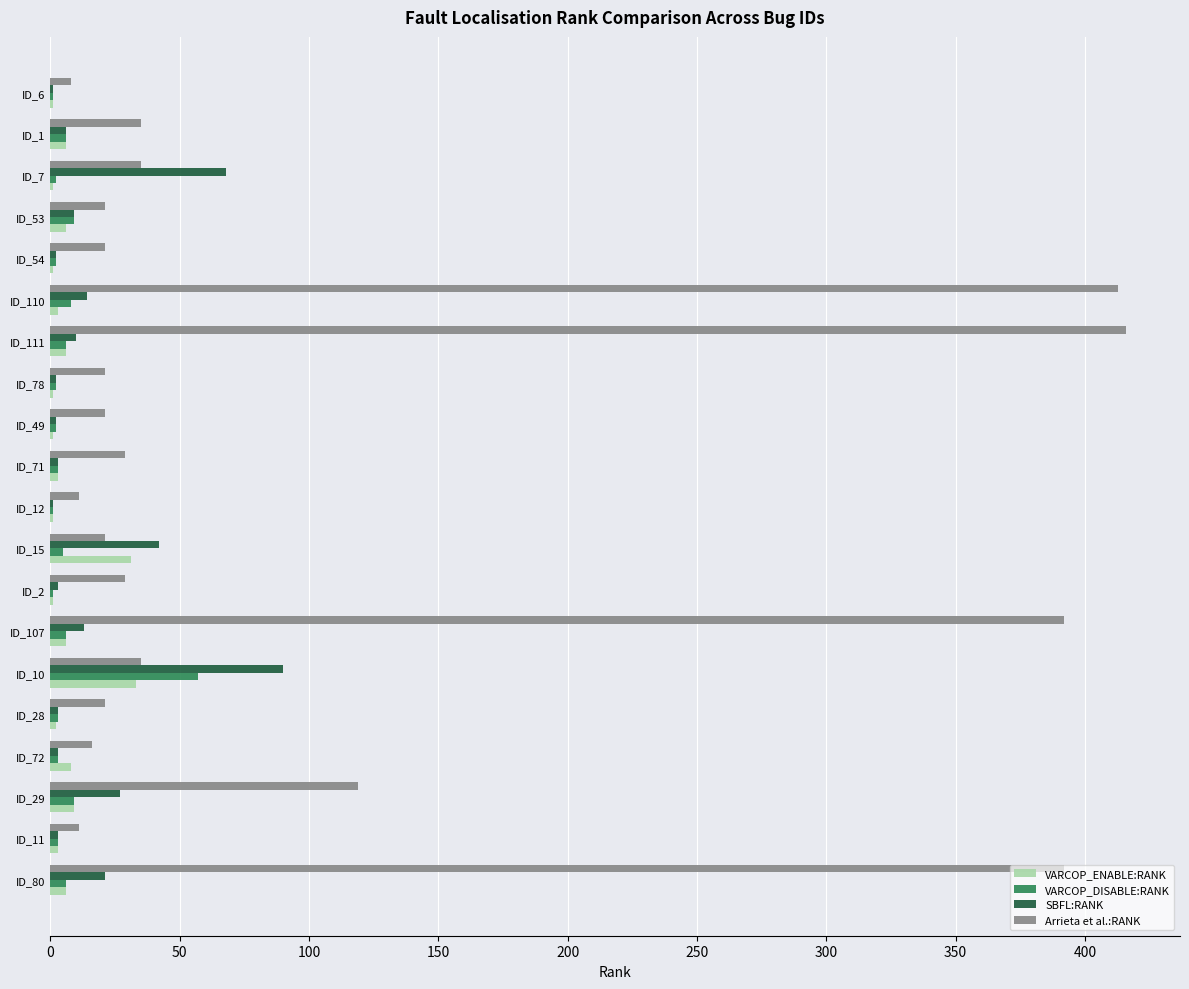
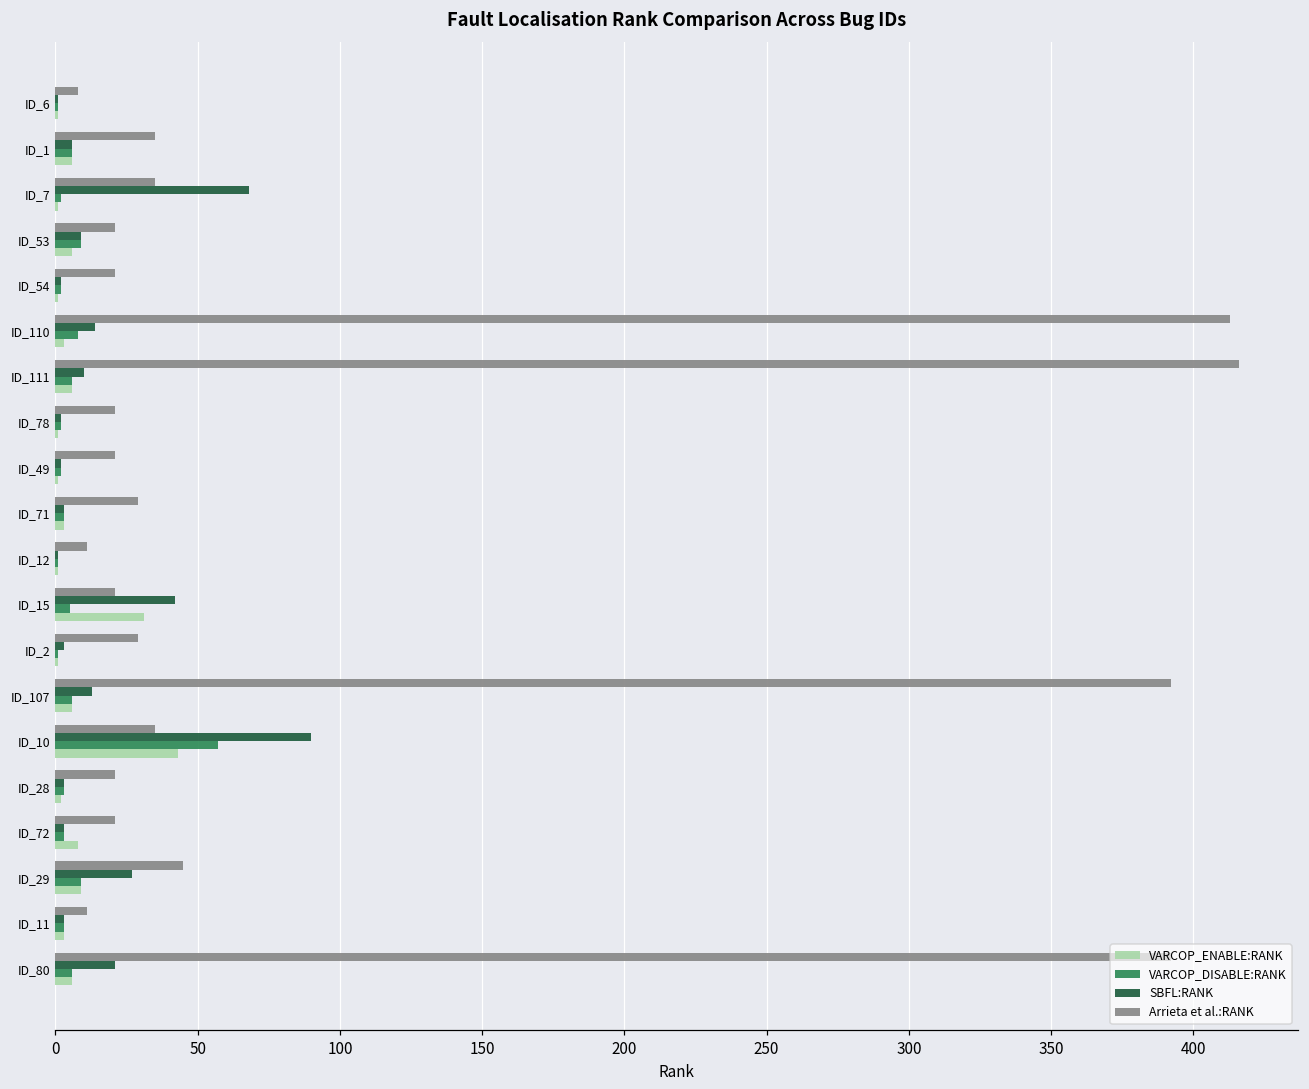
VARCOP_ENABLE:RANK, ID_10: 33 -> 43
Arrieta et al.:RANK, ID_72: 16 -> 21
Arrieta et al.:RANK, ID_29: 119 -> 45
